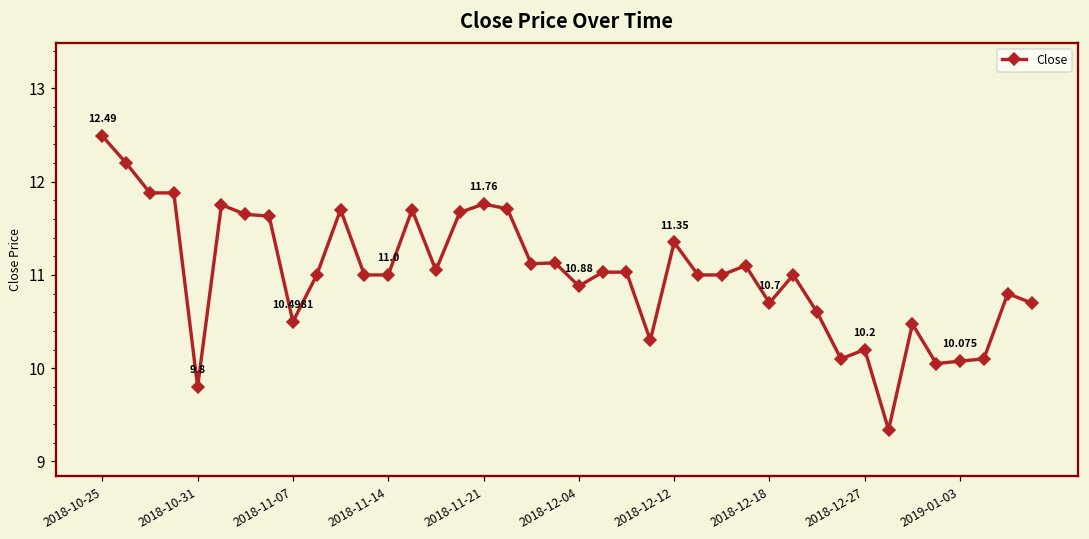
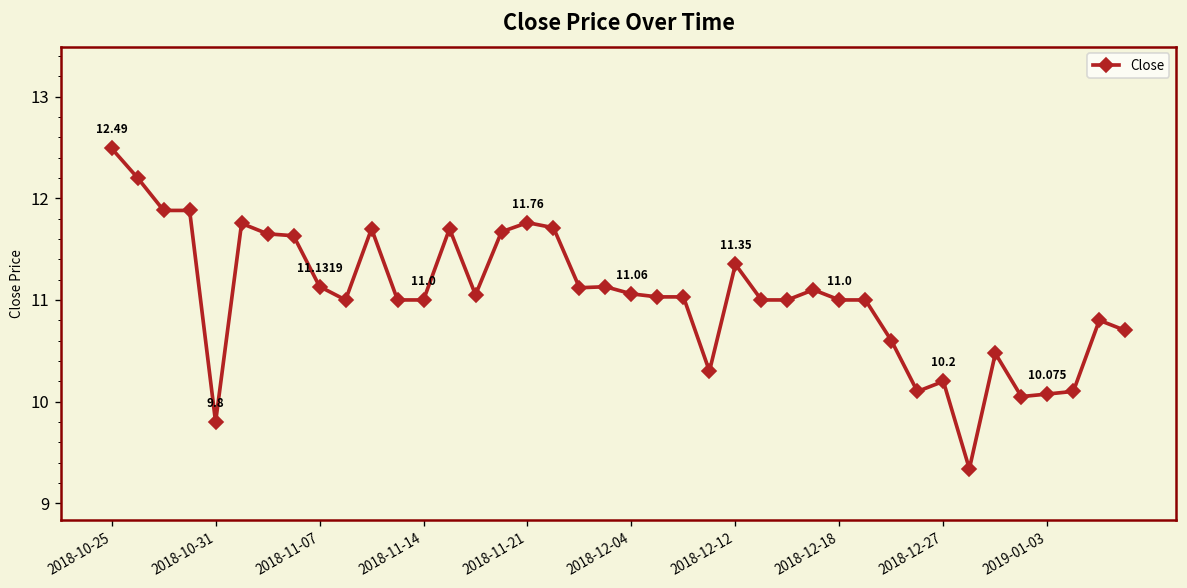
2018-11-07: 10.4981 -> 11.1319
2018-12-04: 10.88 -> 11.06
2018-12-18: 10.7 -> 11.0
